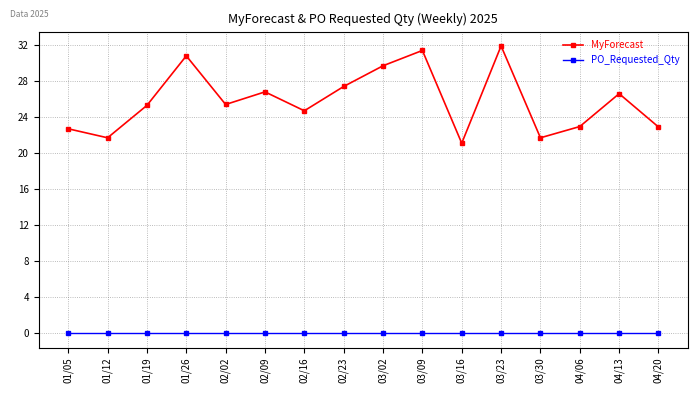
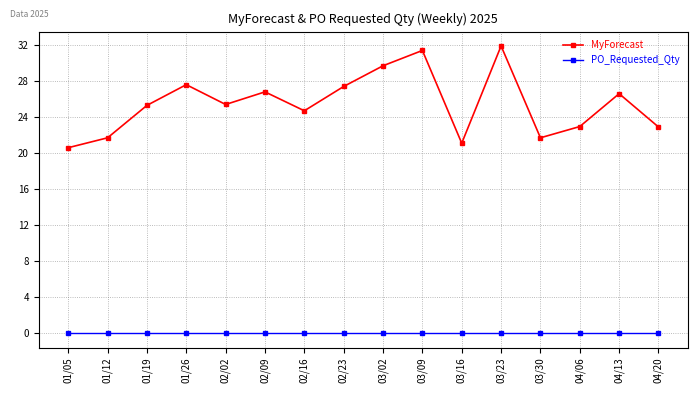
MyForecast, 01/05: 23 -> 21
MyForecast, 01/26: 31 -> 28
